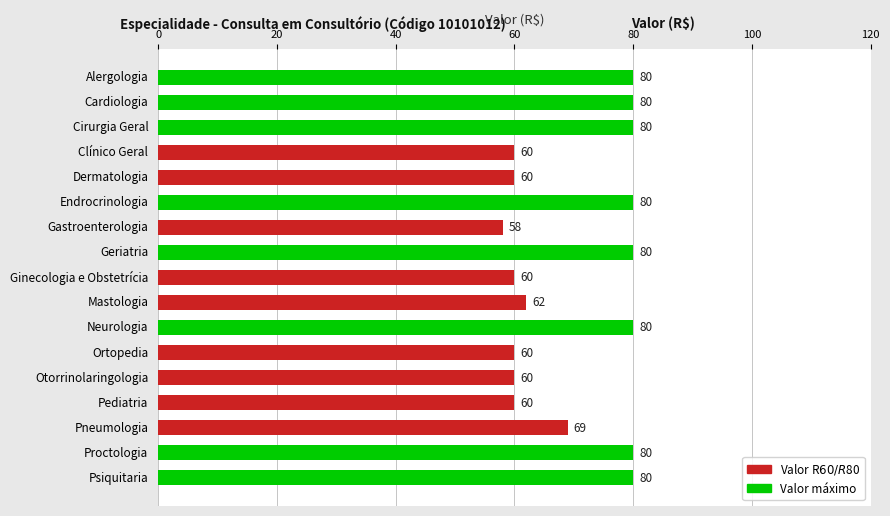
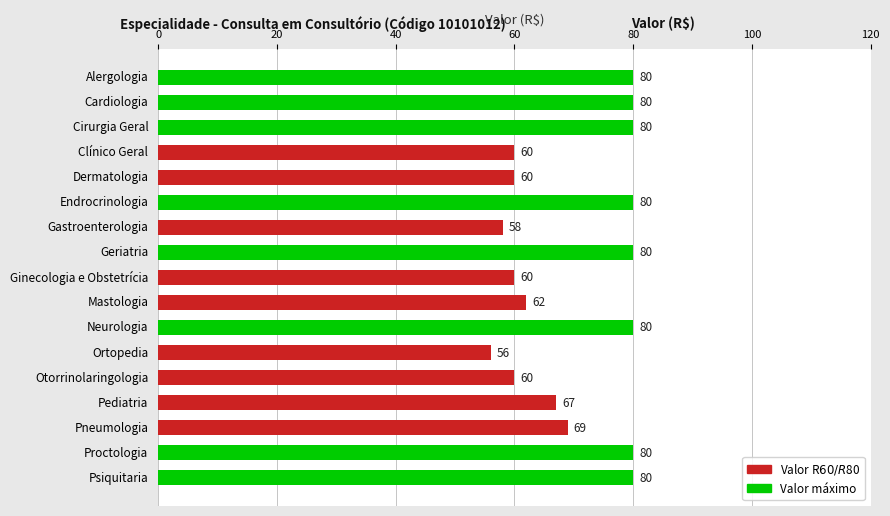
Ortopedia: 60 -> 56
Pediatria: 60 -> 67
